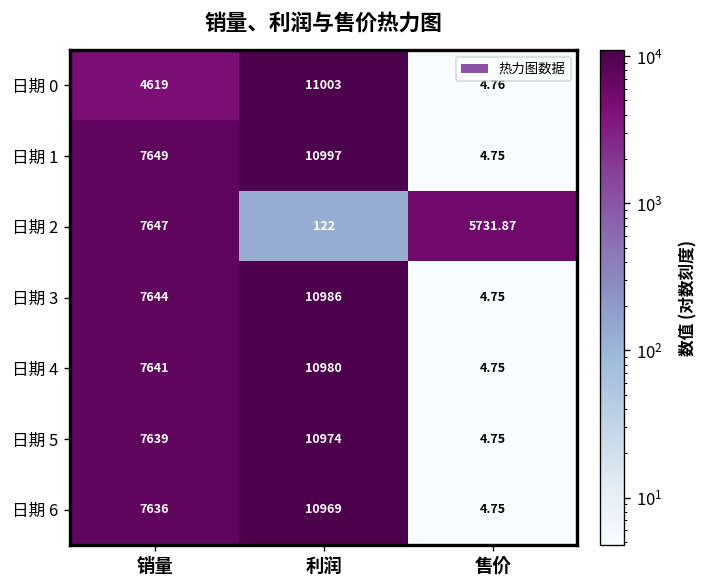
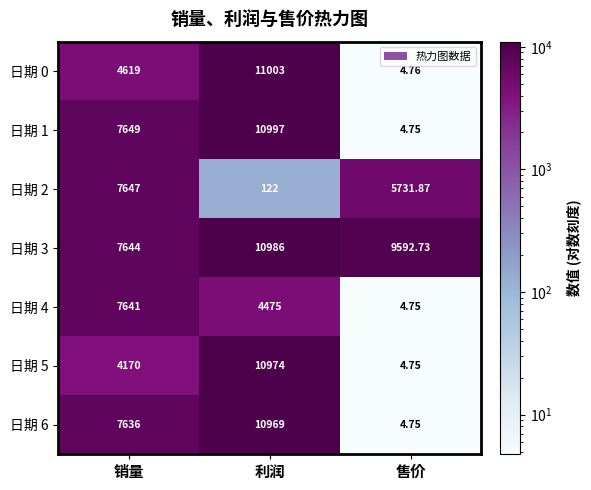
日期 3, 售价: 4.75 -> 9592.73
日期 4, 利润: 10980 -> 4475
日期 5, 销量: 7639 -> 4170
